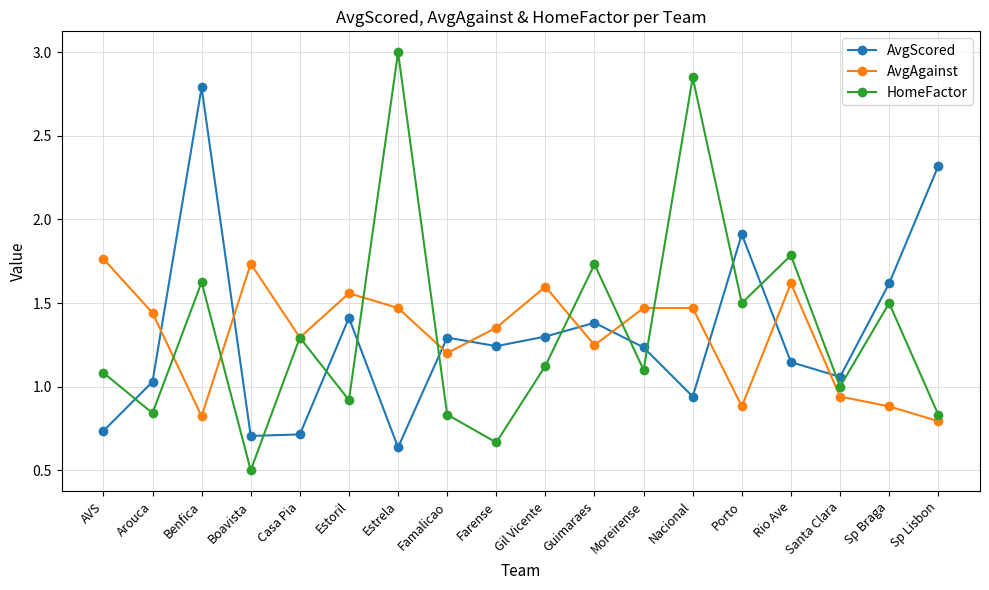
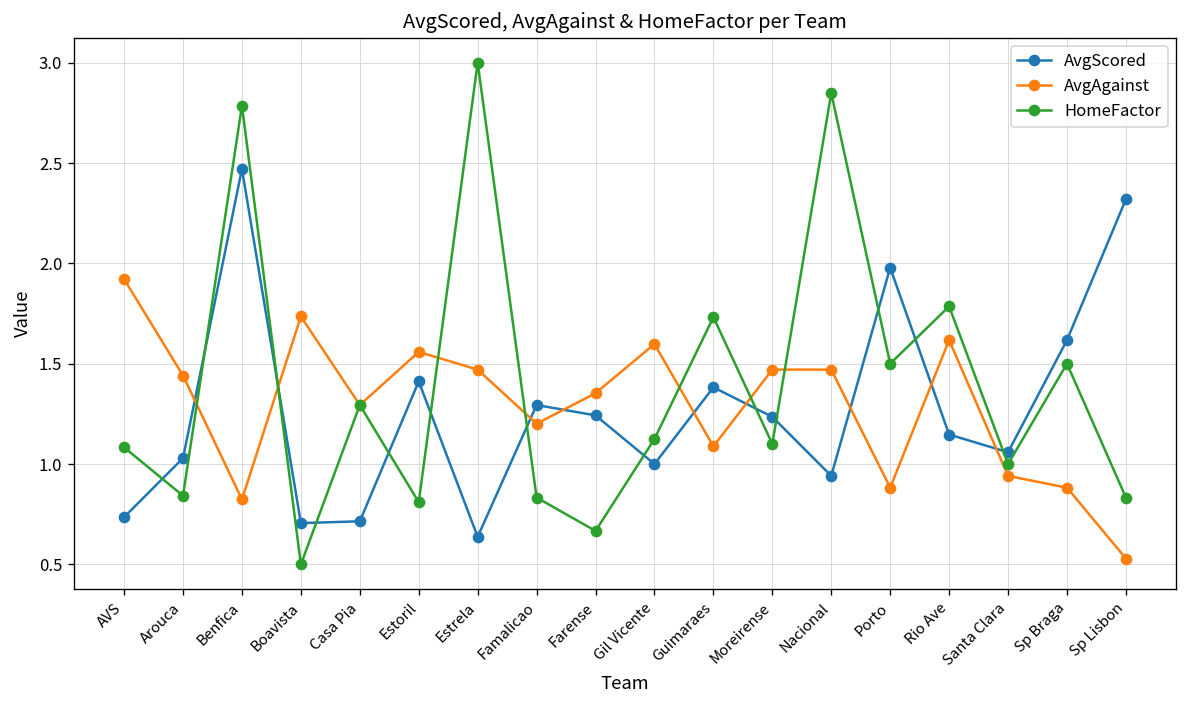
AvgAgainst, AVS: 1.76 -> 1.92
AvgScored, Benfica: 2.79 -> 2.47
HomeFactor, Benfica: 1.63 -> 2.79
HomeFactor, Estoril: 0.92 -> 0.81
AvgScored, Gil Vicente: 1.3 -> 1.0
AvgAgainst, Guimaraes: 1.25 -> 1.09
AvgScored, Porto: 1.91 -> 1.98
AvgAgainst, Sp Lisbon: 0.79 -> 0.53
